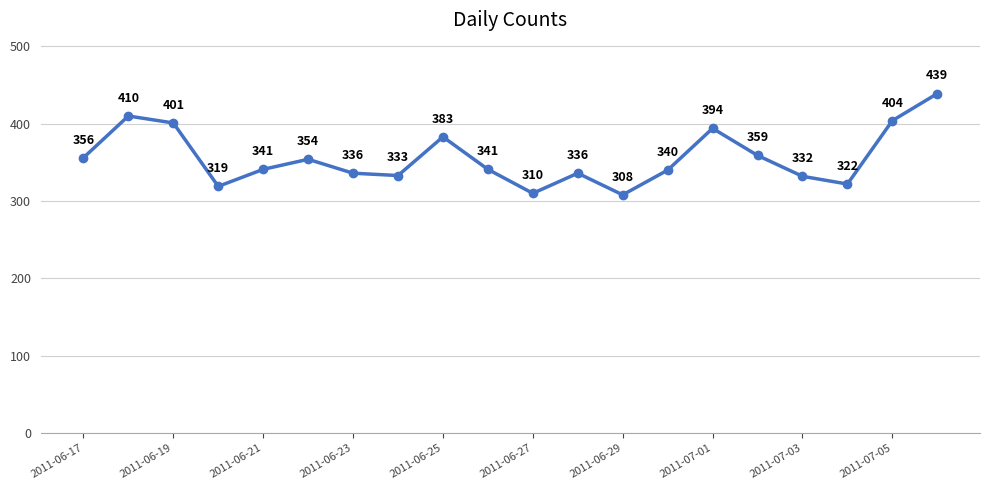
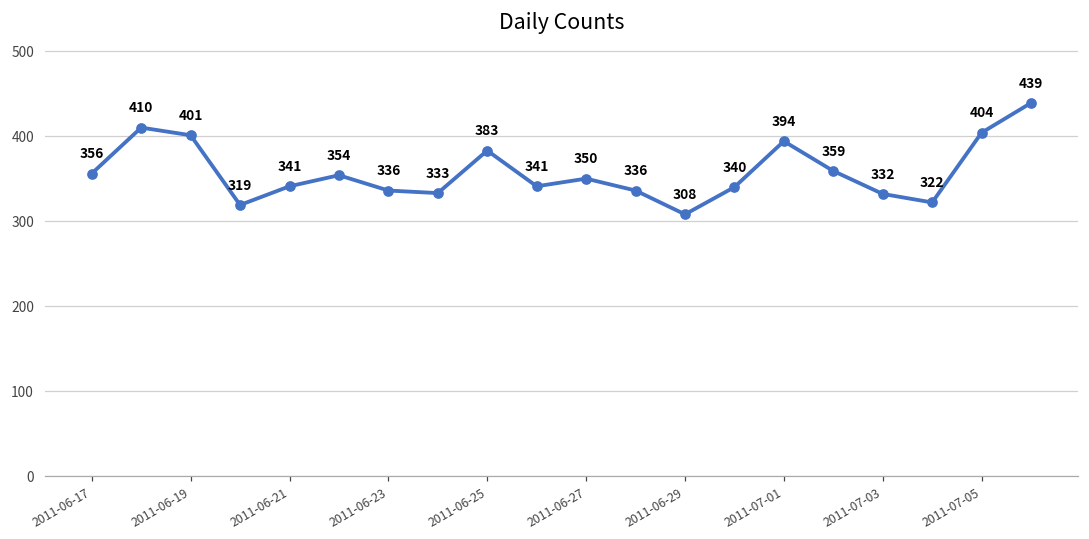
2011-06-27: 310 -> 350
